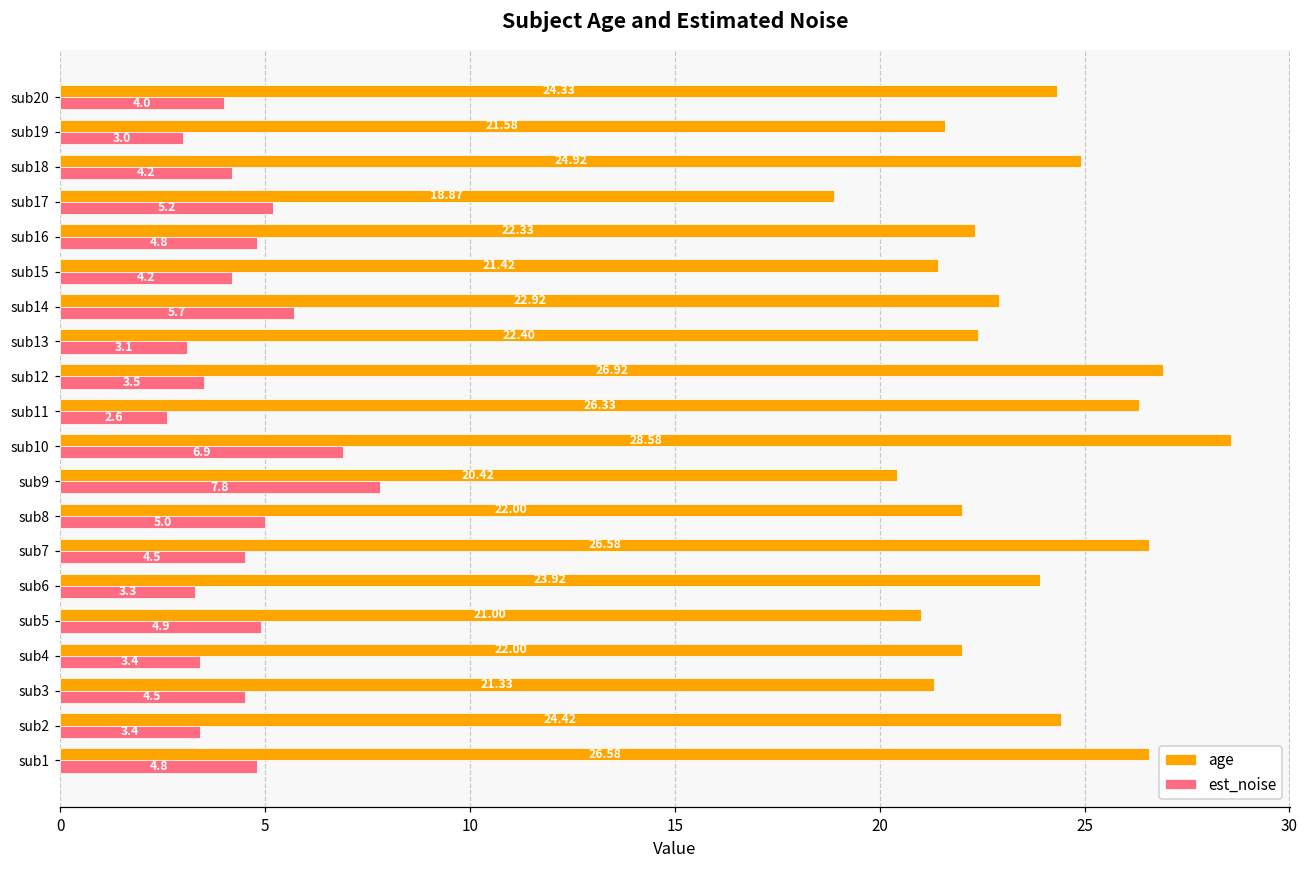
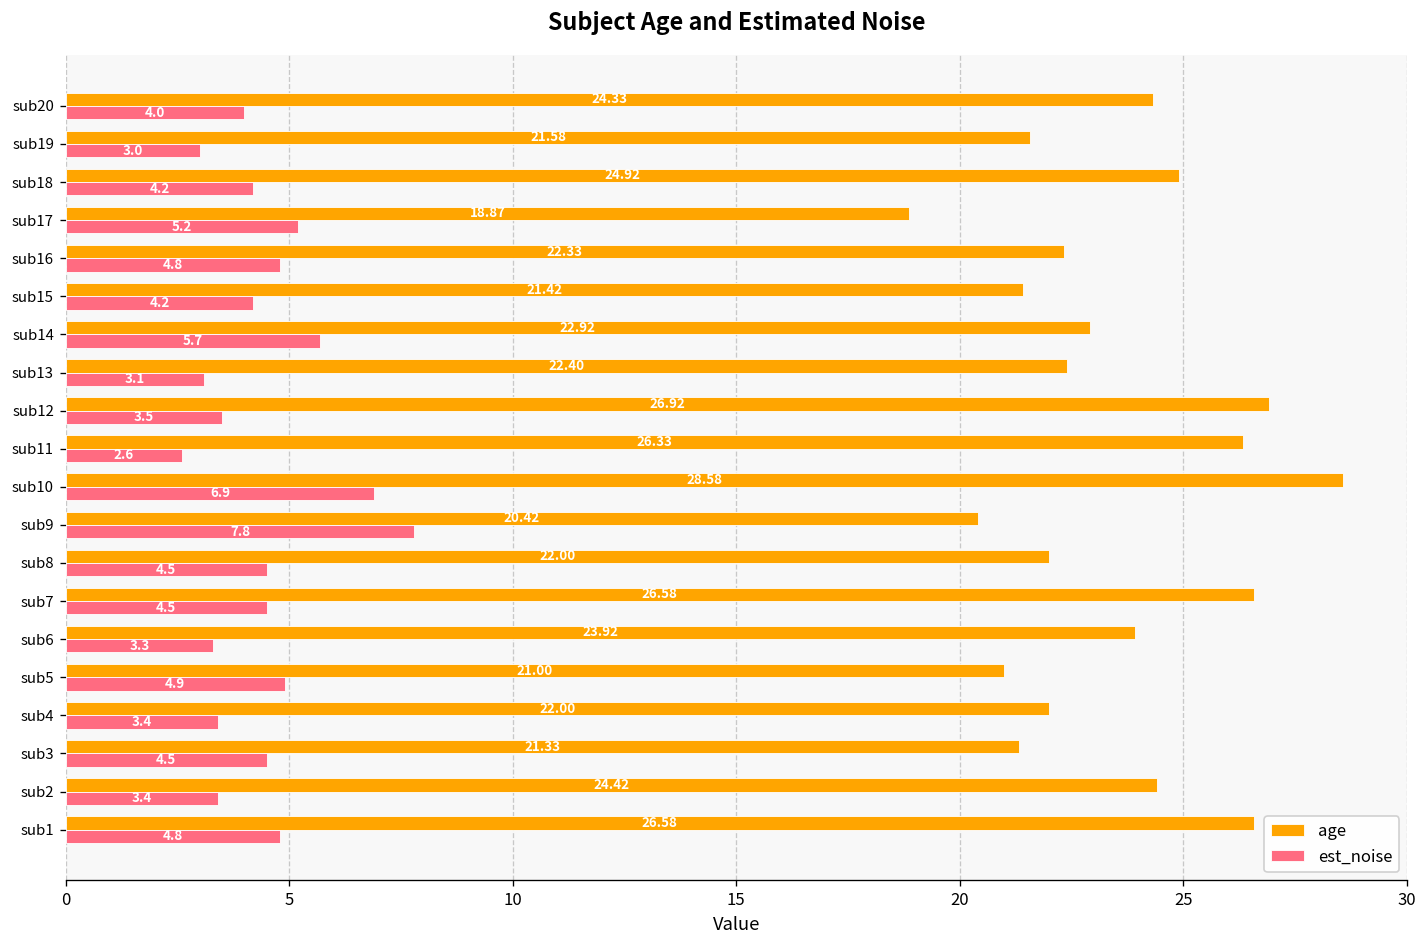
est_noise, sub8: 5.0 -> 4.5
